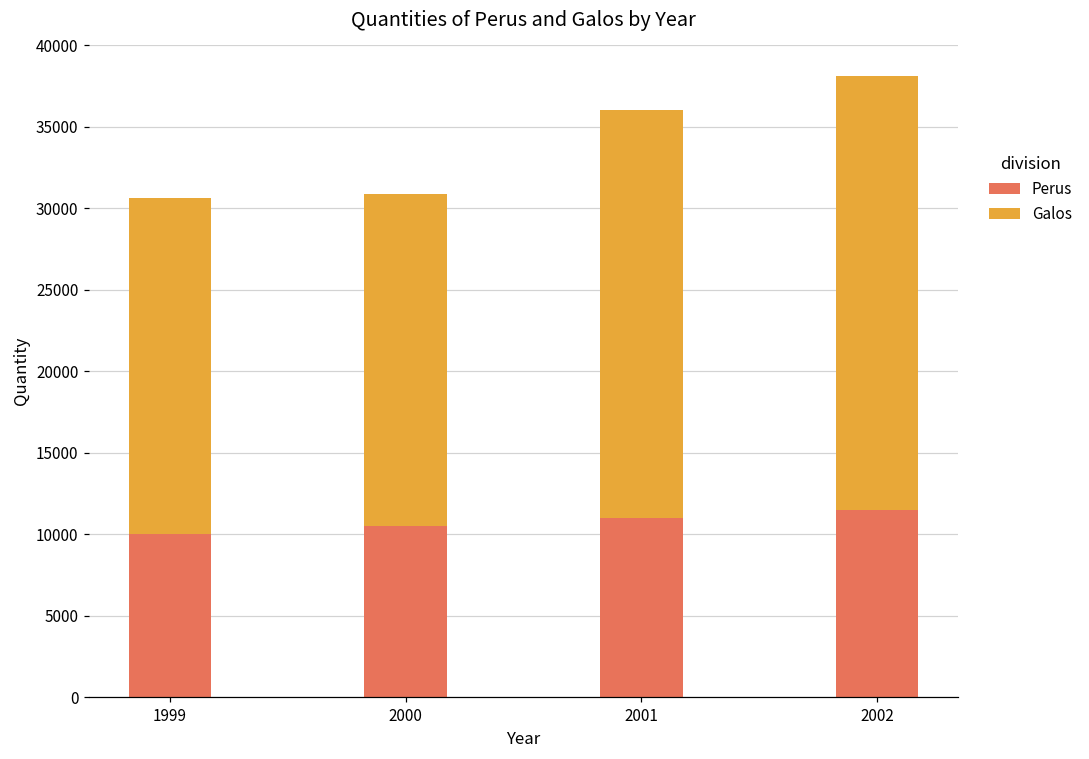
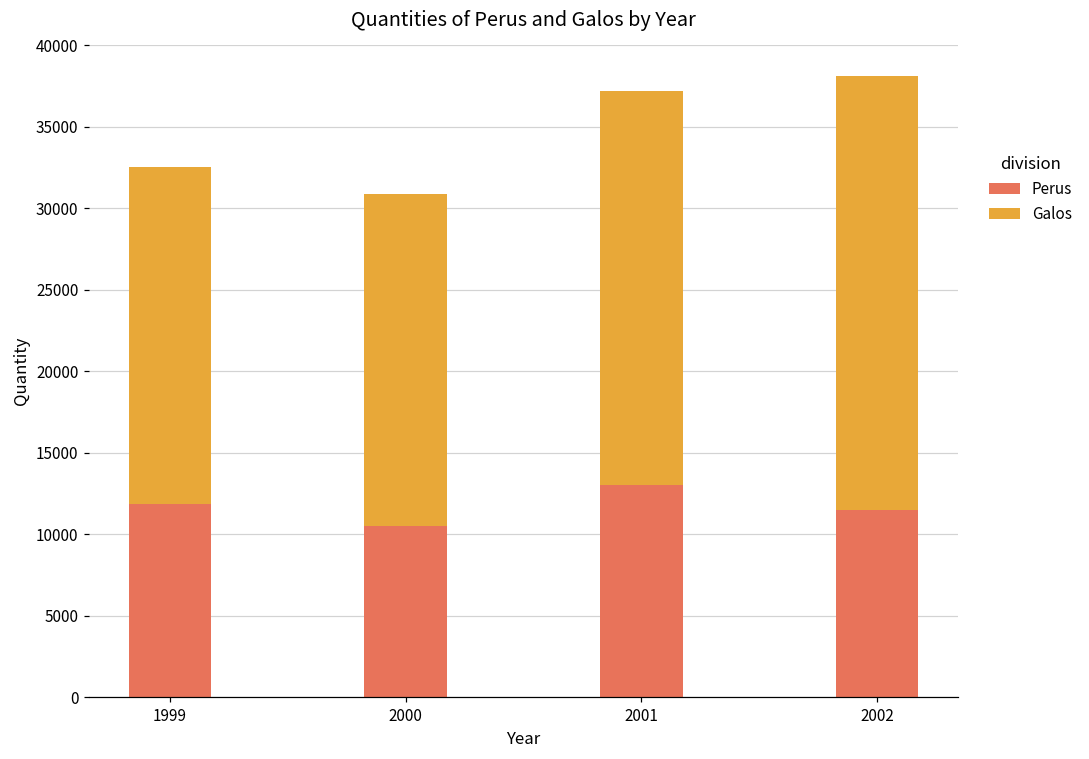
Perus, 1999: 10000 -> 11900
Perus, 2001: 11000 -> 13000
Galos, 2001: 25100 -> 24200
